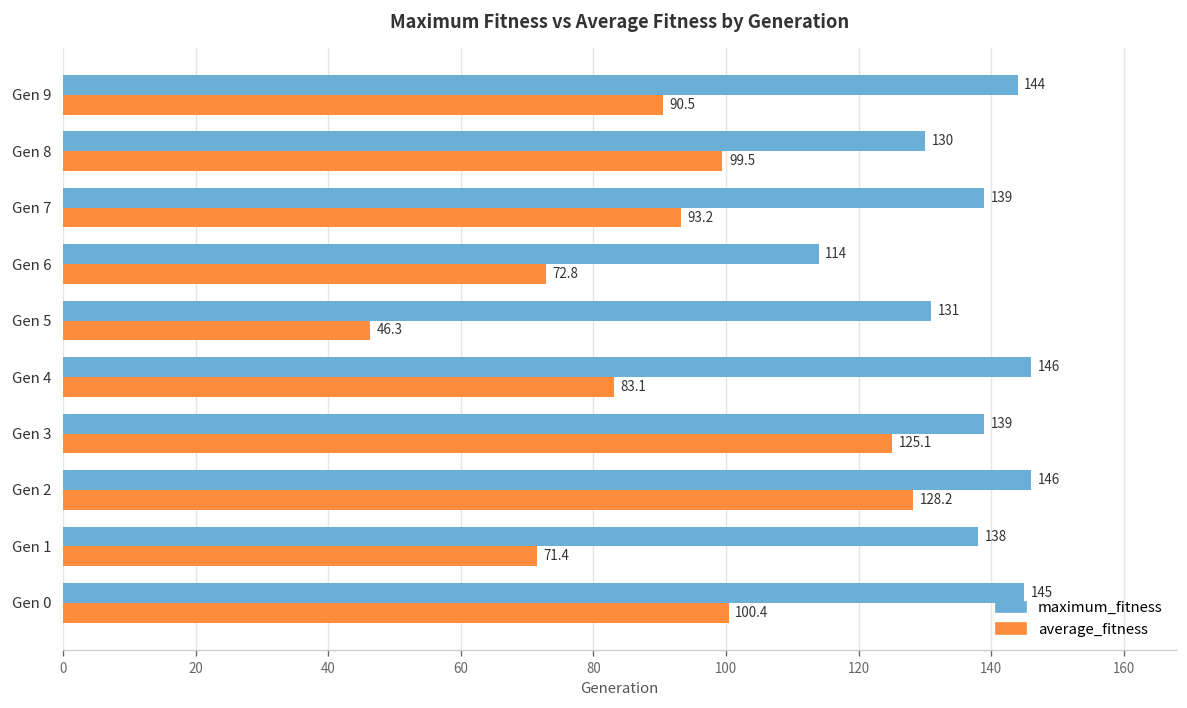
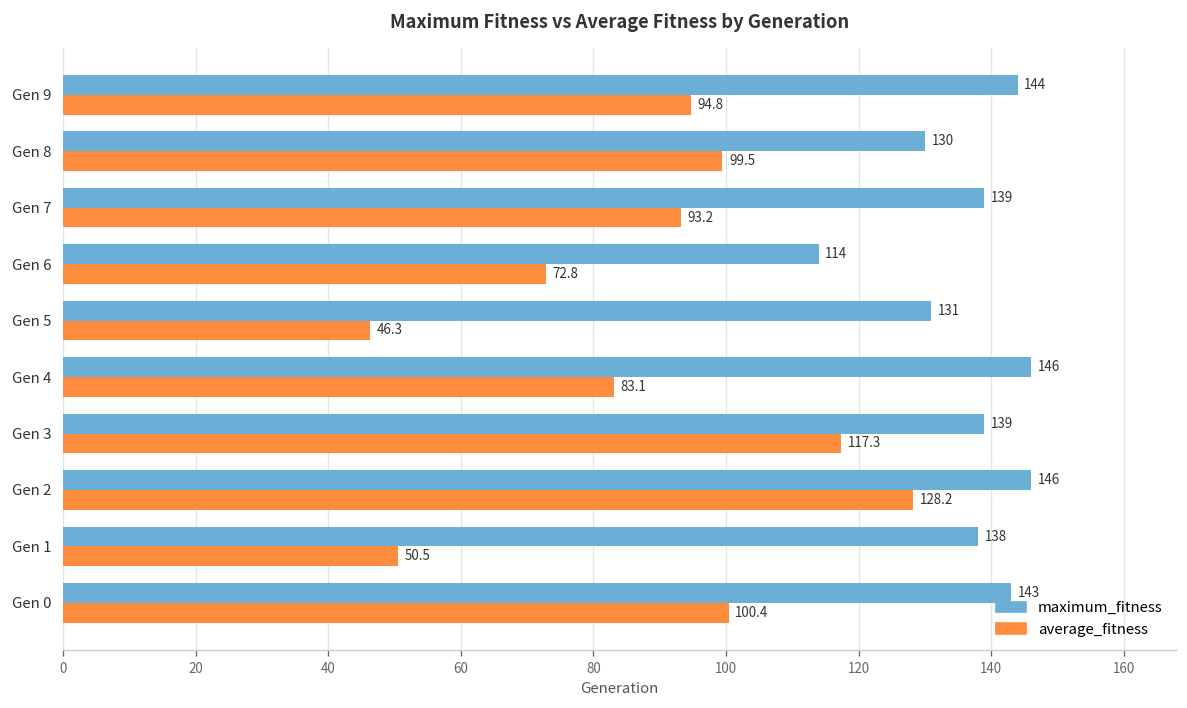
average_fitness, Gen 9: 90.5 -> 94.8
average_fitness, Gen 3: 125.1 -> 117.3
average_fitness, Gen 1: 71.4 -> 50.5
maximum_fitness, Gen 0: 145 -> 143
